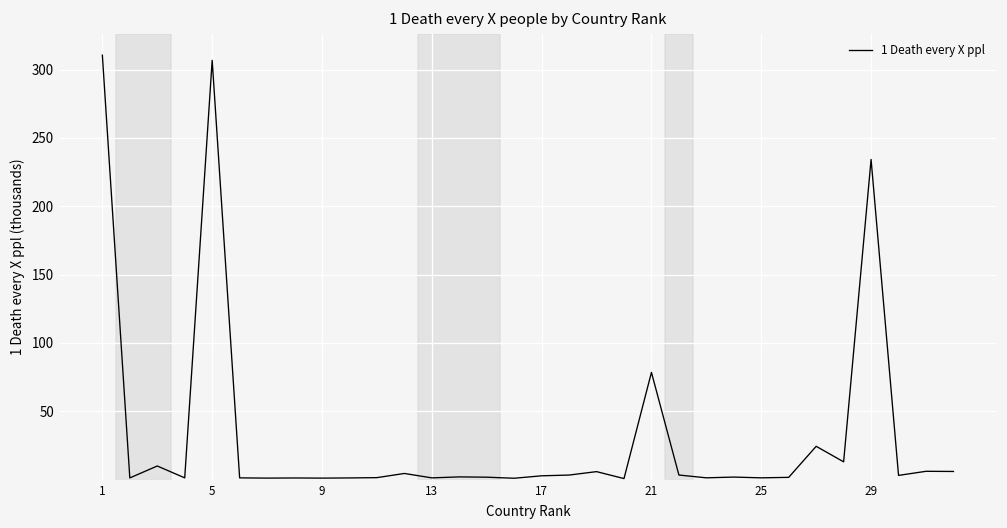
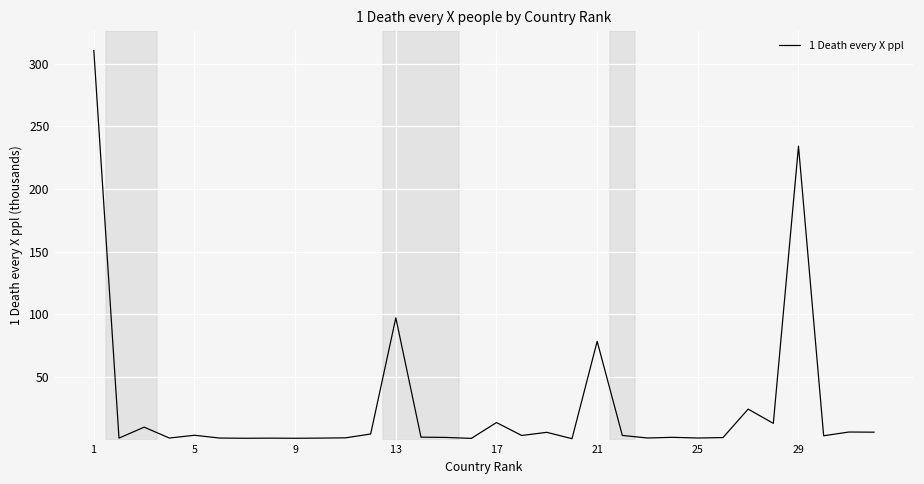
5: 307 -> 3
13: 1 -> 97
17: 3 -> 14
